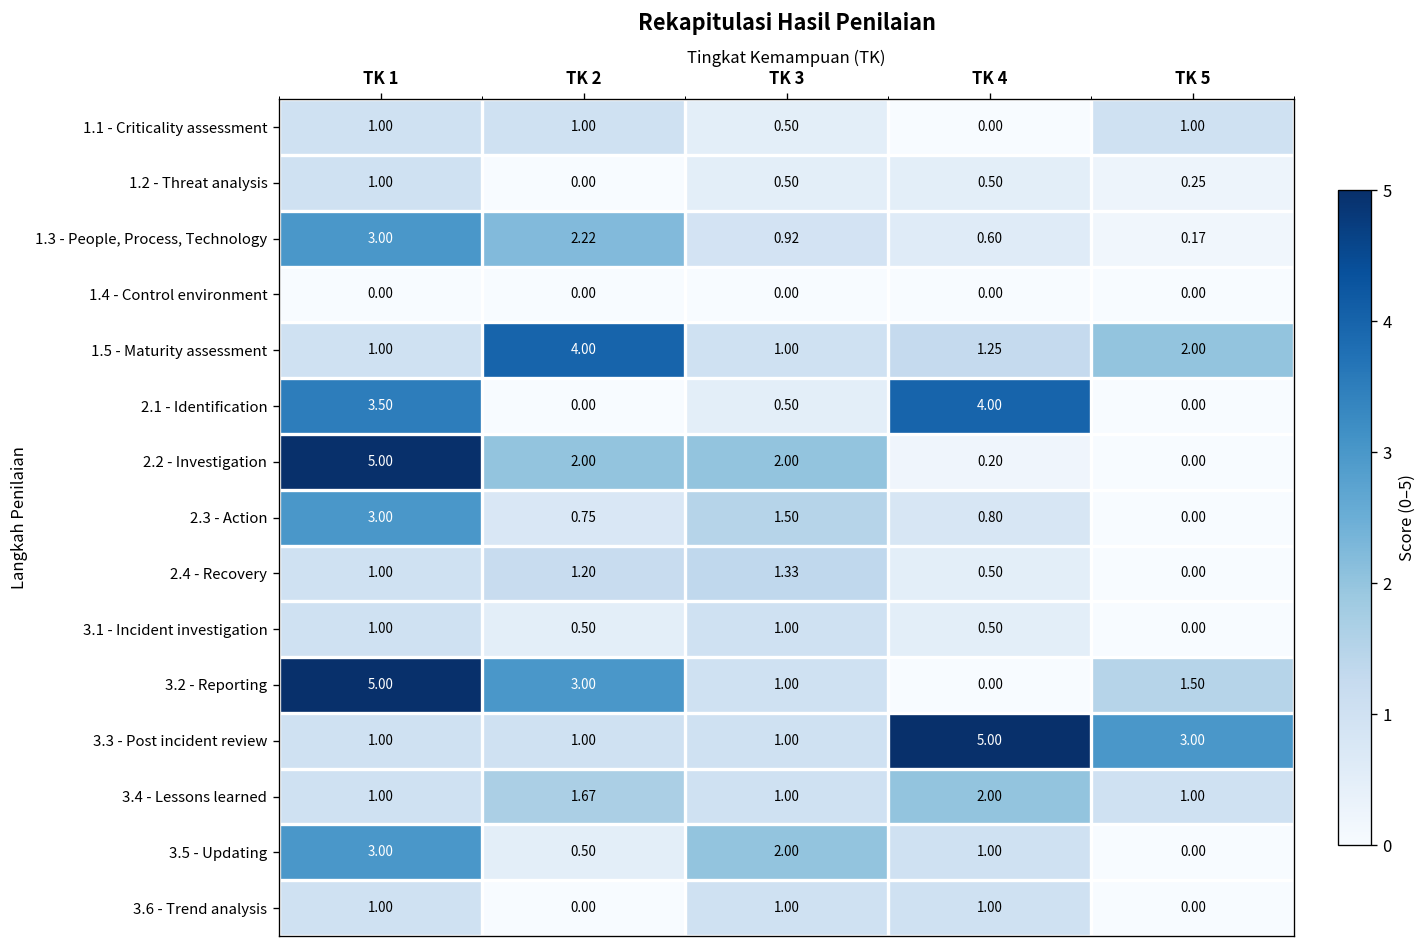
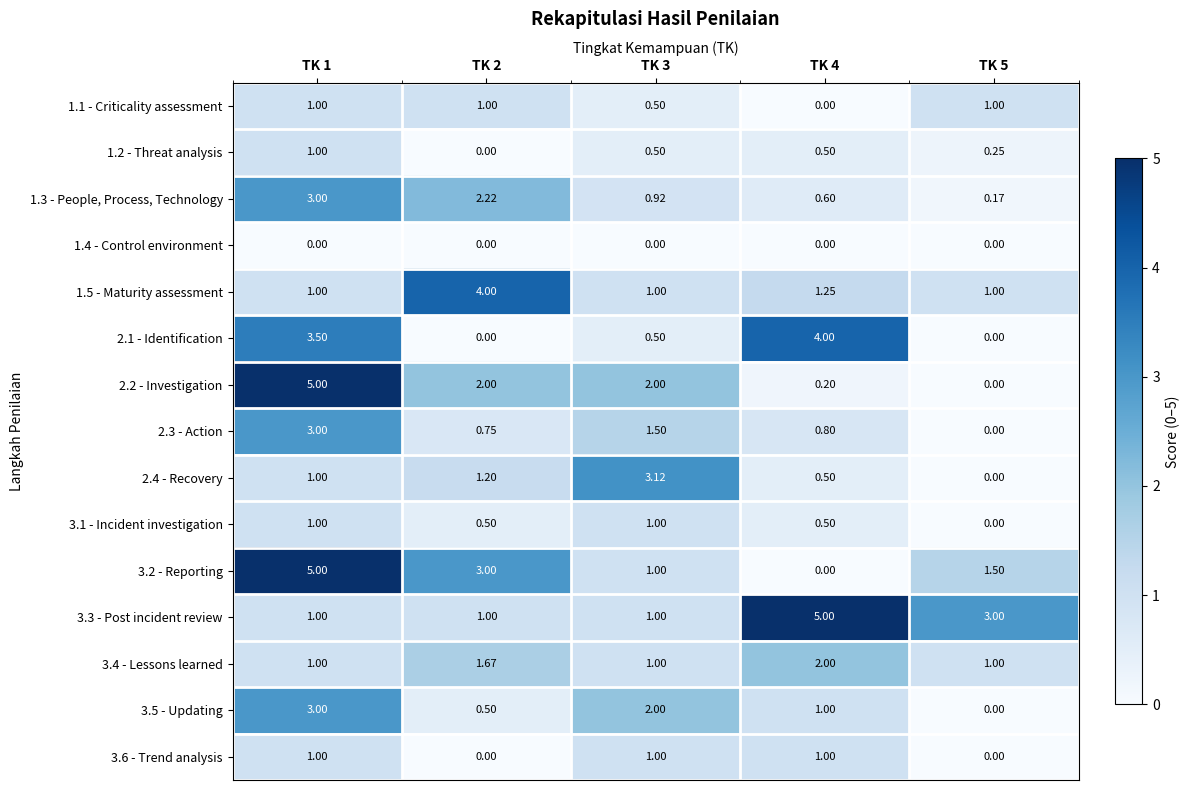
1.5 - Maturity assessment, TK 5: 2.00 -> 1.00
2.4 - Recovery, TK 3: 1.33 -> 3.12
